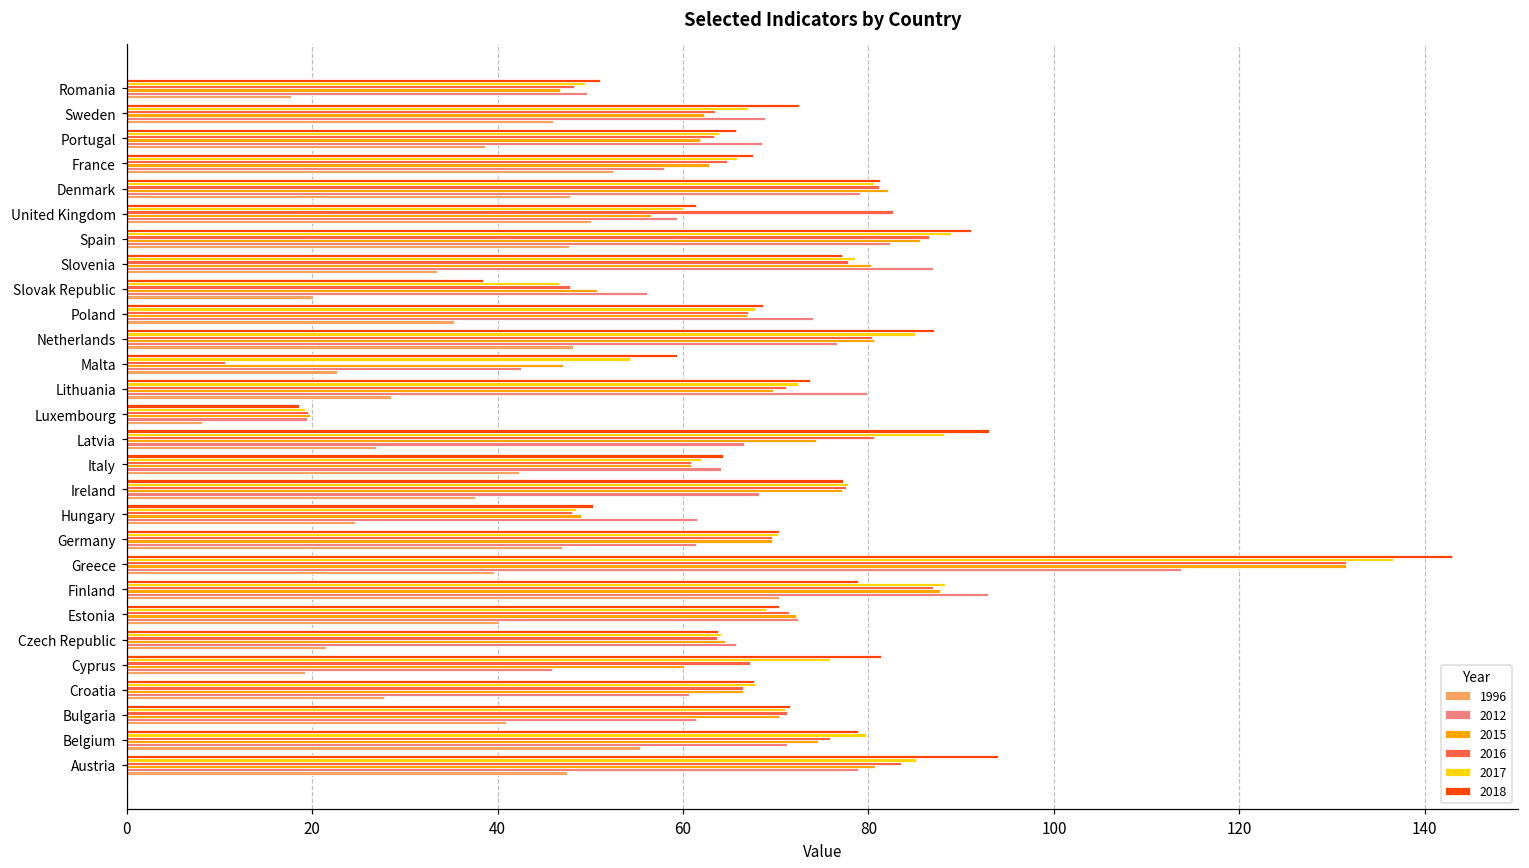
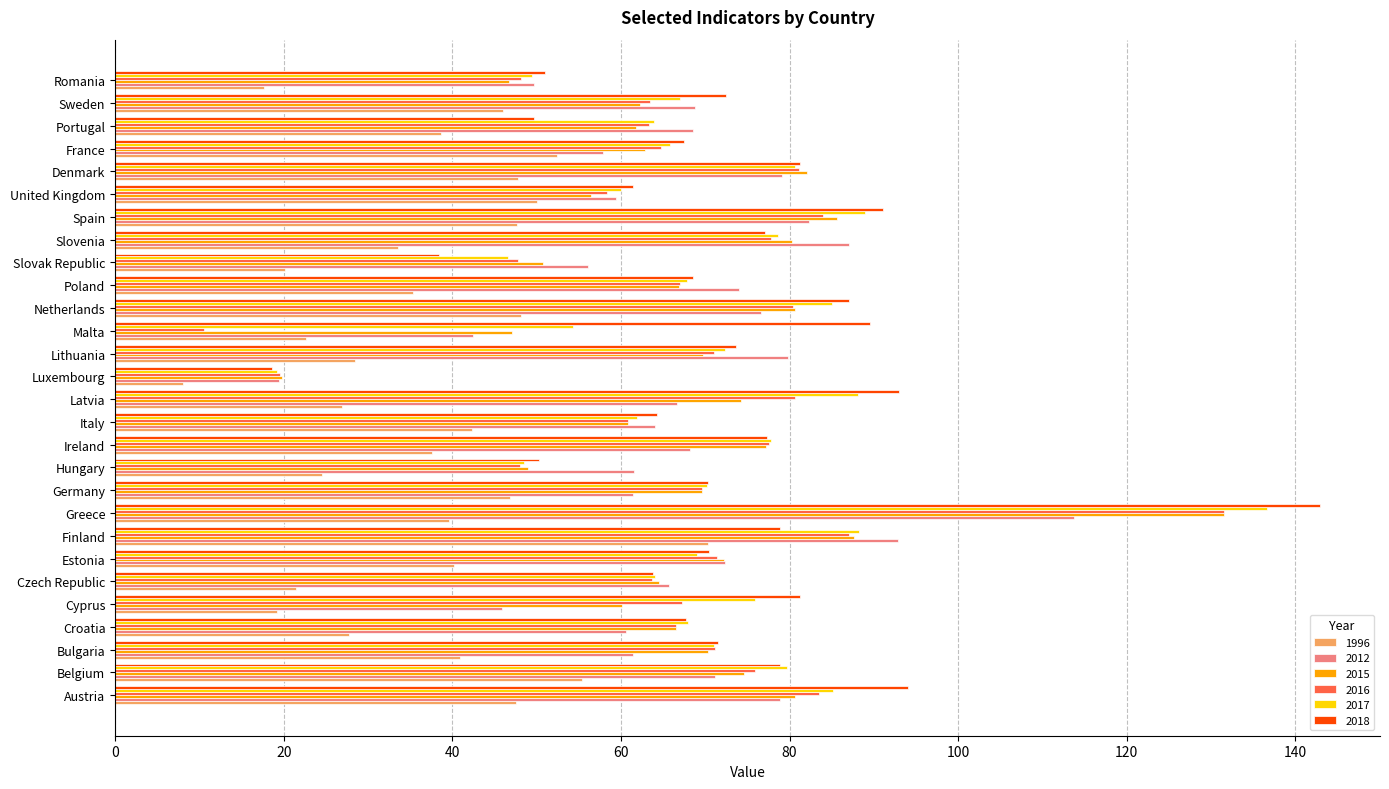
2018, Portugal: 66 -> 50
2016, United Kingdom: 83 -> 58
2016, Spain: 87 -> 84
2018, Malta: 59 -> 90
